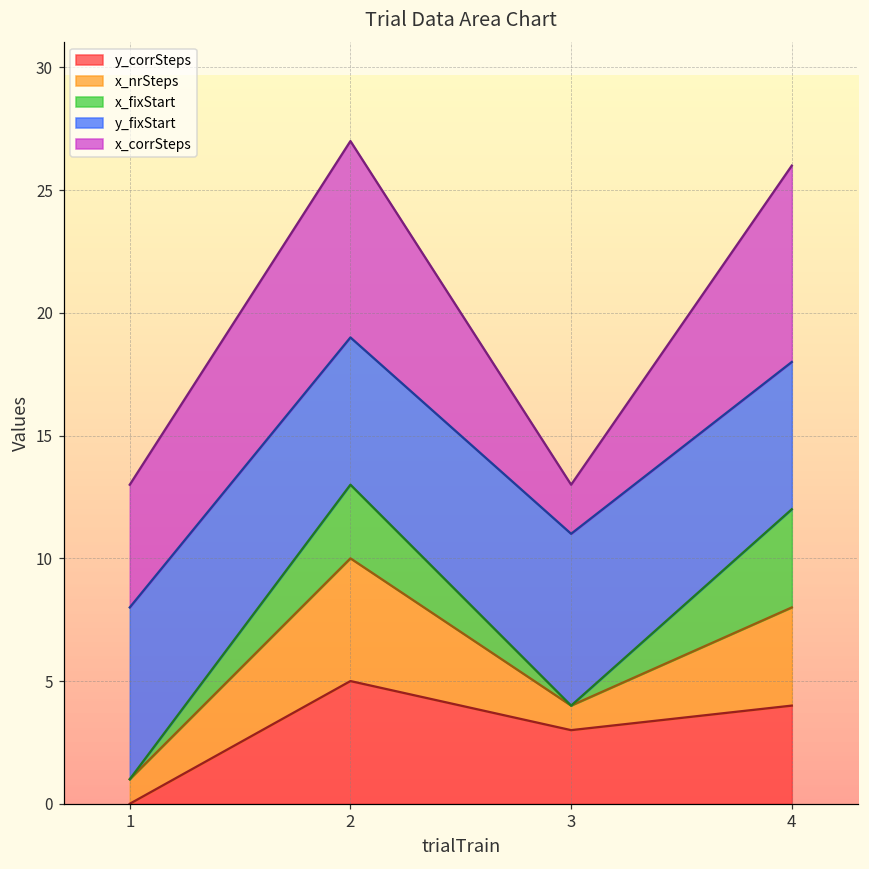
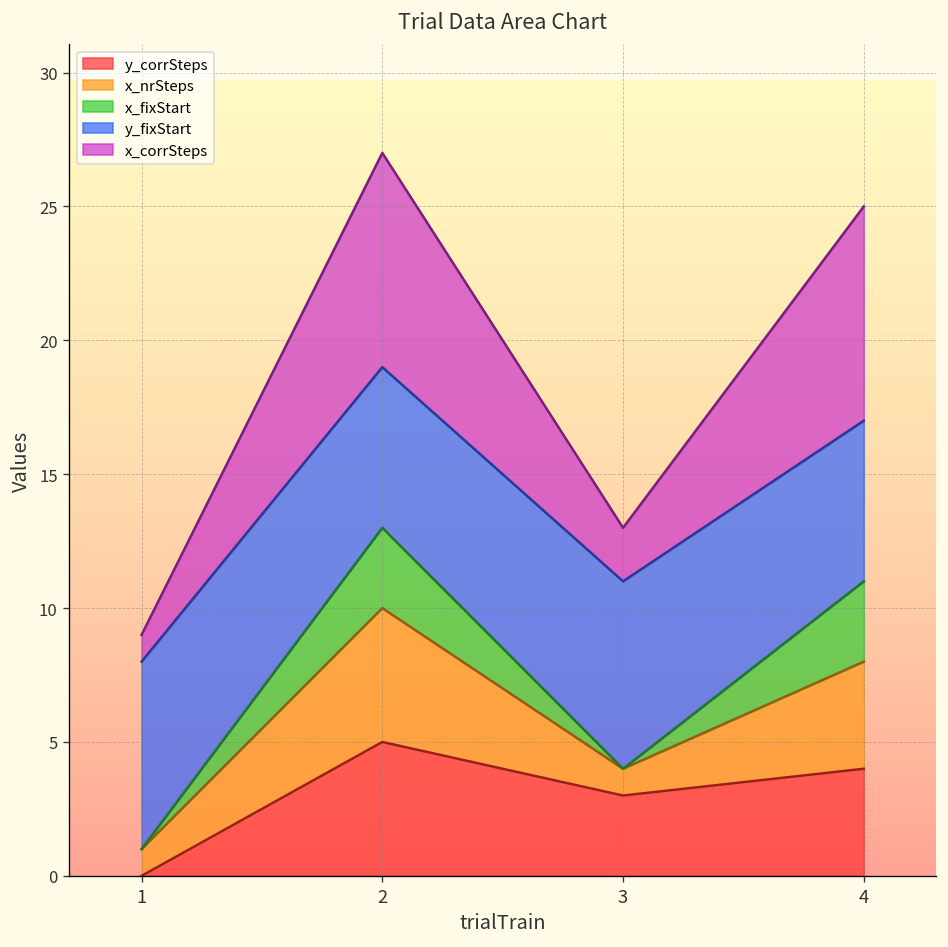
x_corrSteps, 1: 5 -> 1
x_fixStart, 4: 4 -> 3
